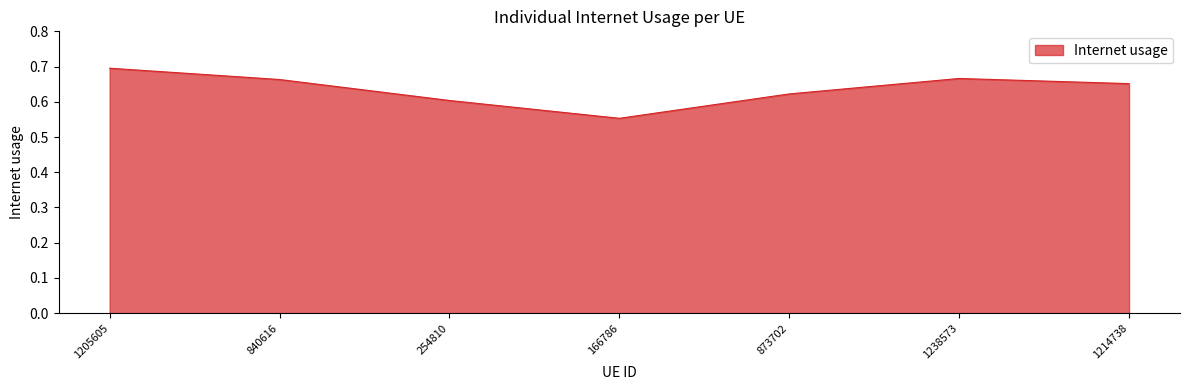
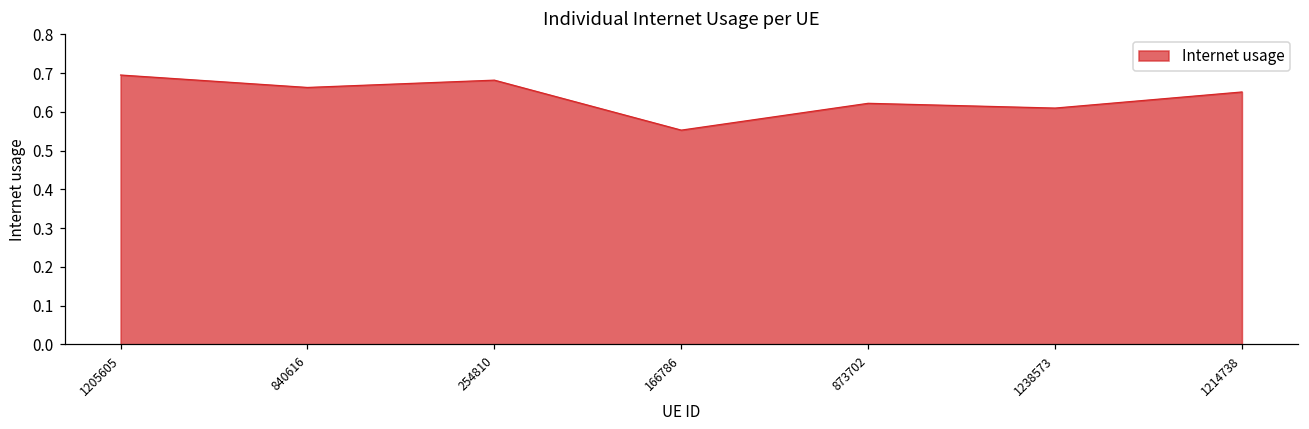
254810: 0.60 -> 0.68
1238573: 0.67 -> 0.61
